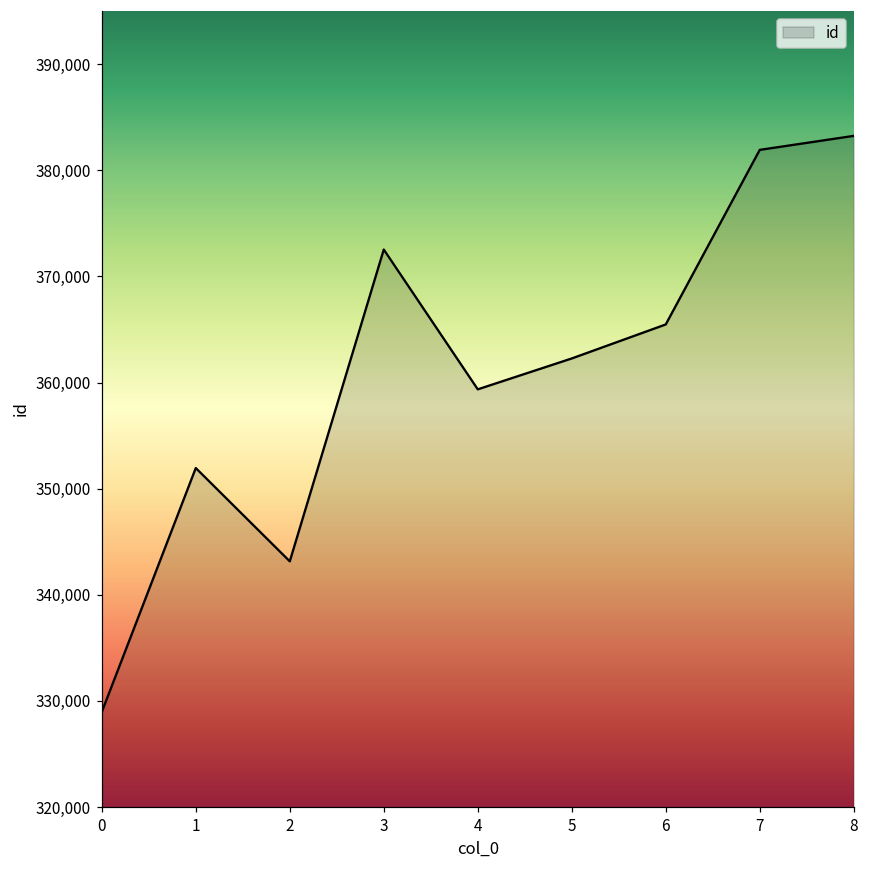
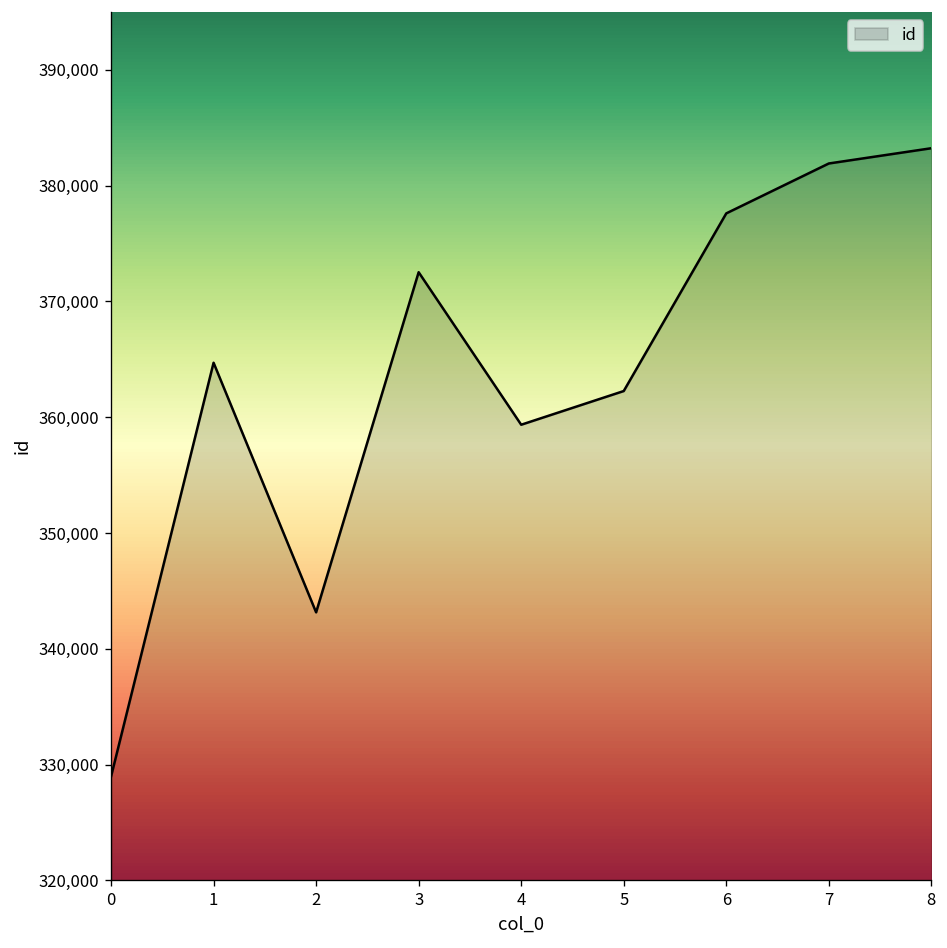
1: 352,000 -> 365,000
6: 365,000 -> 378,000
